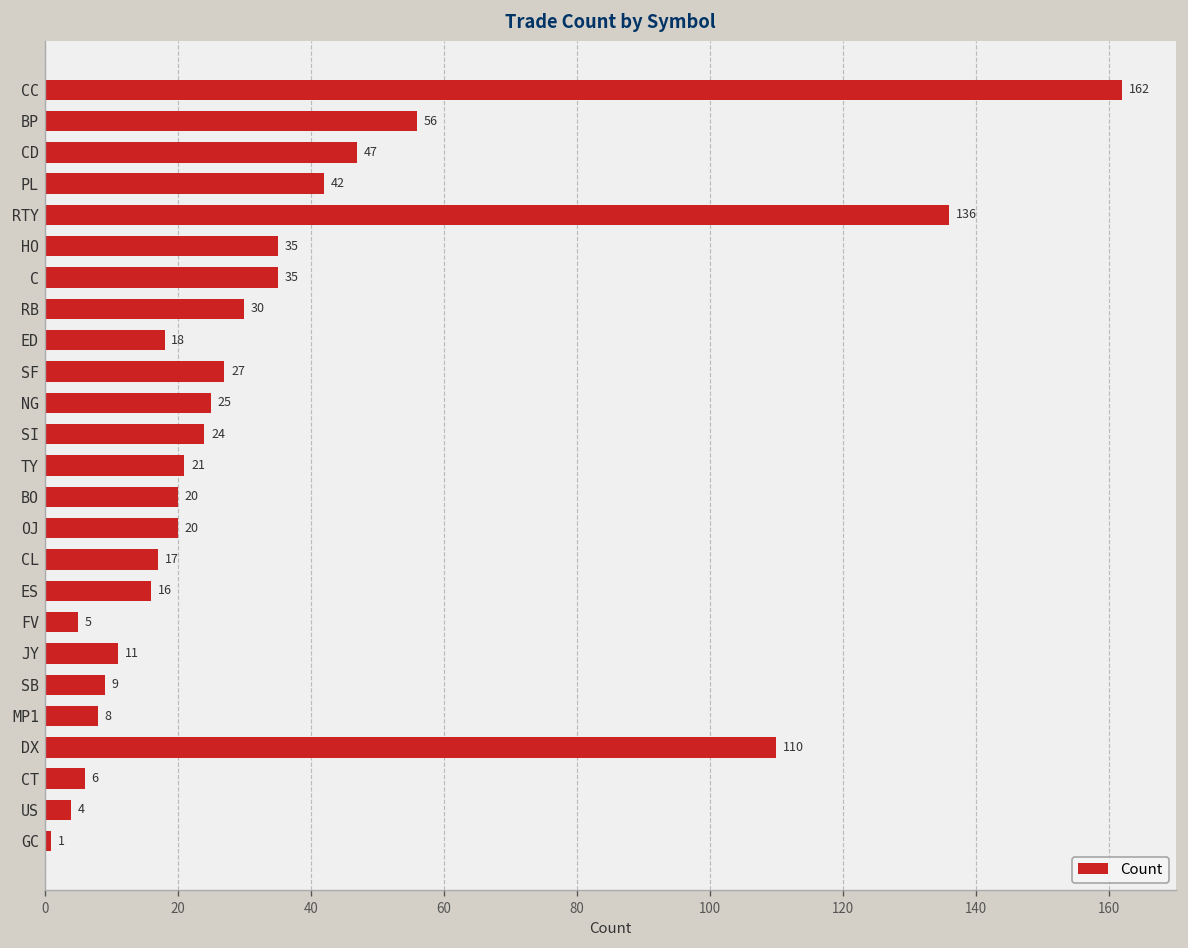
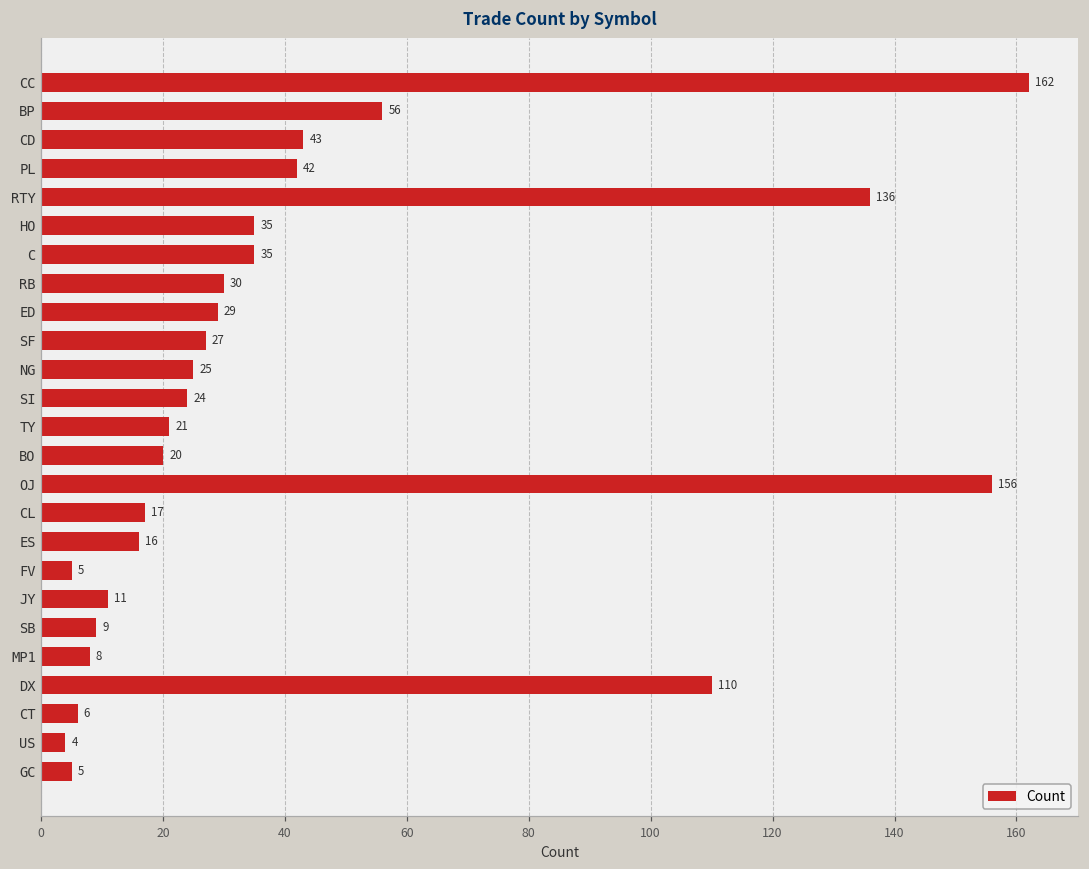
CD: 47 -> 43
ED: 18 -> 29
OJ: 20 -> 156
GC: 1 -> 5
